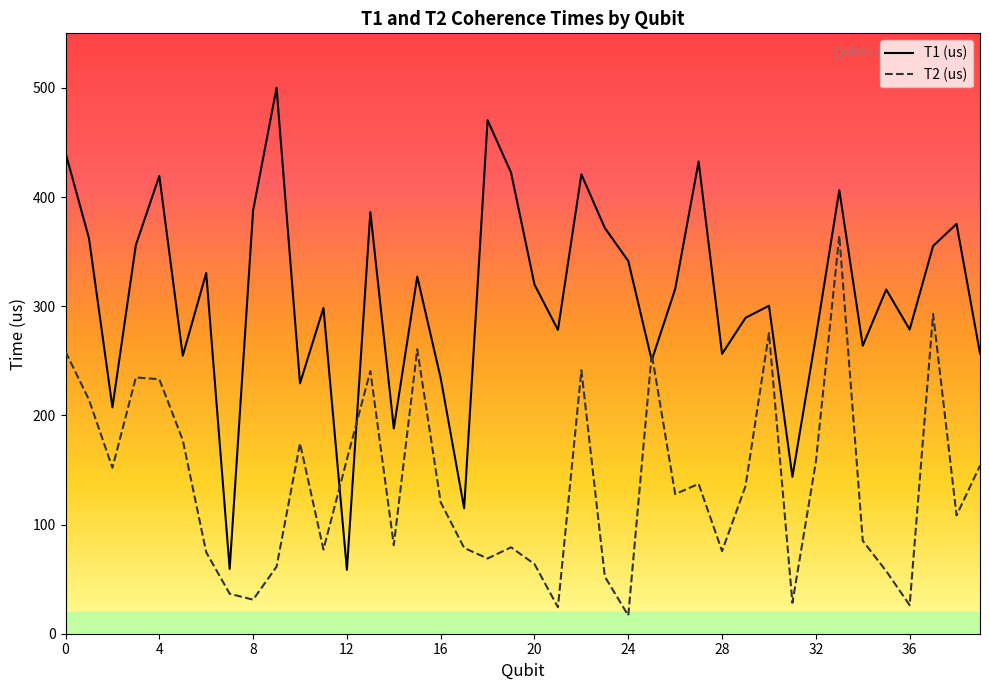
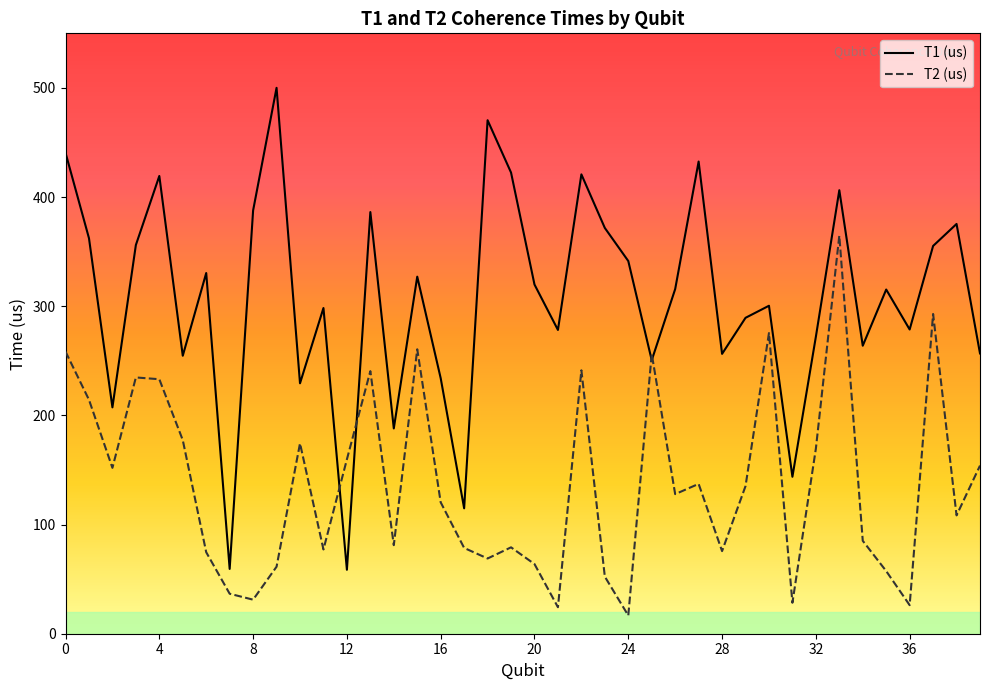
T2 (us), 32: 158 -> 170
